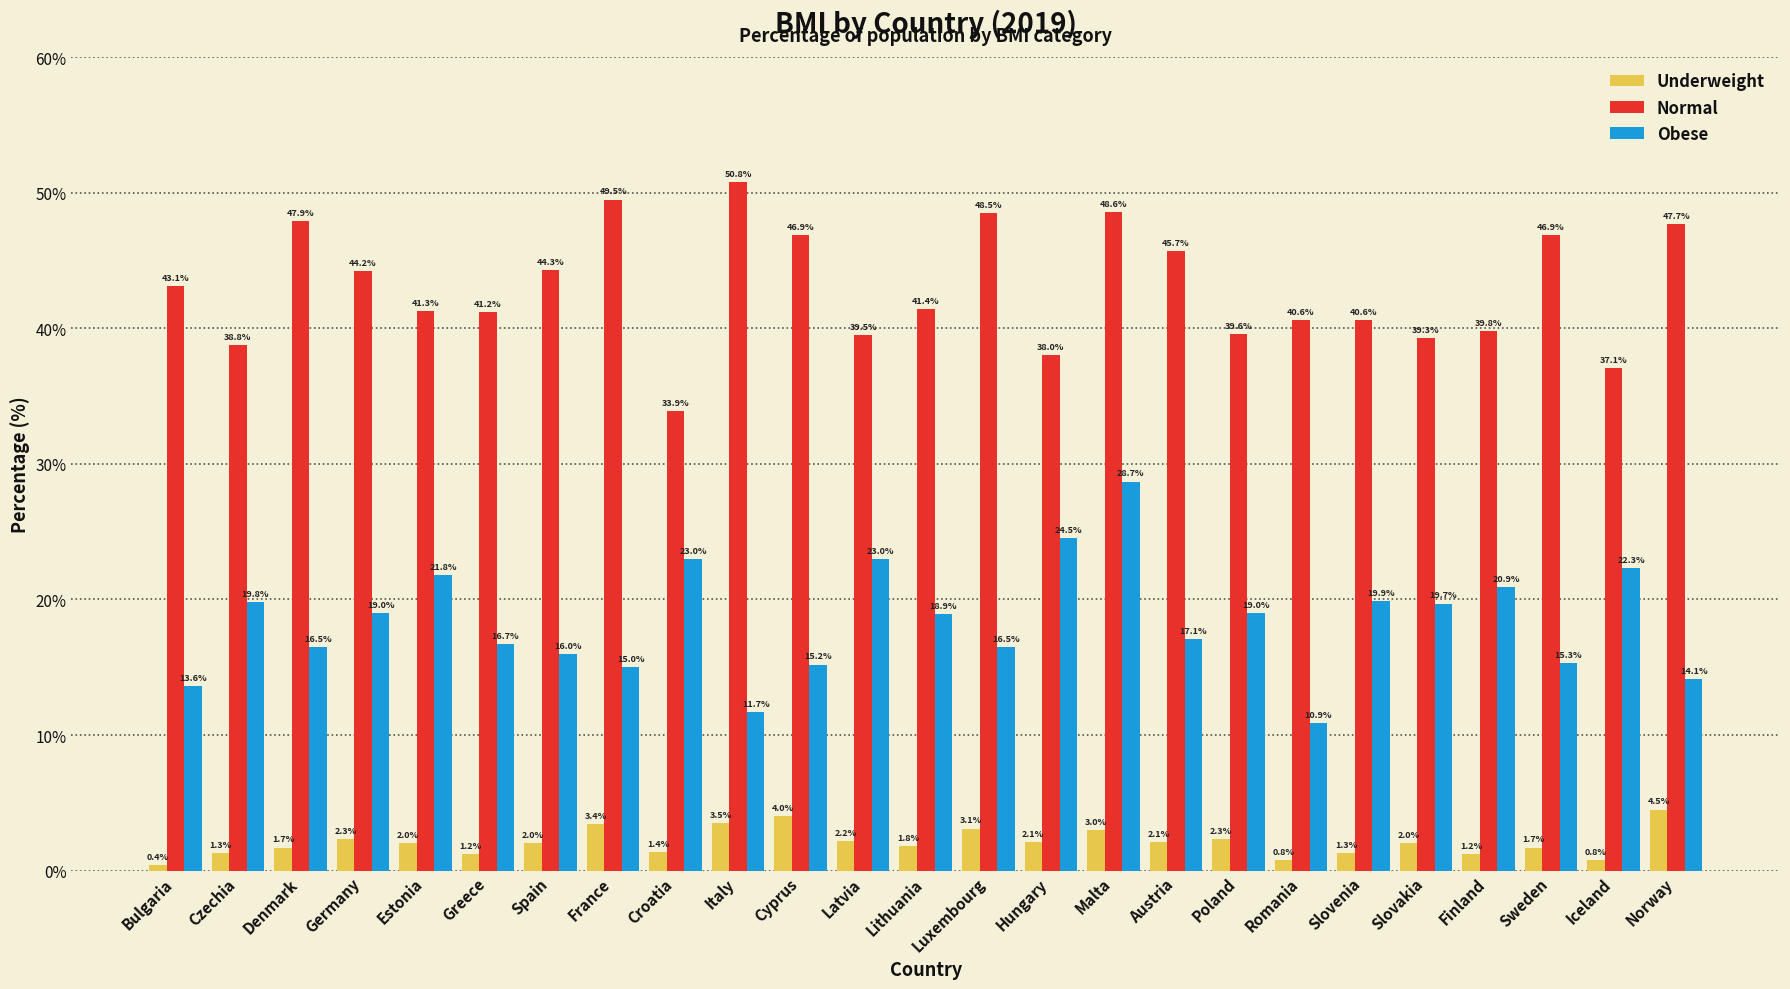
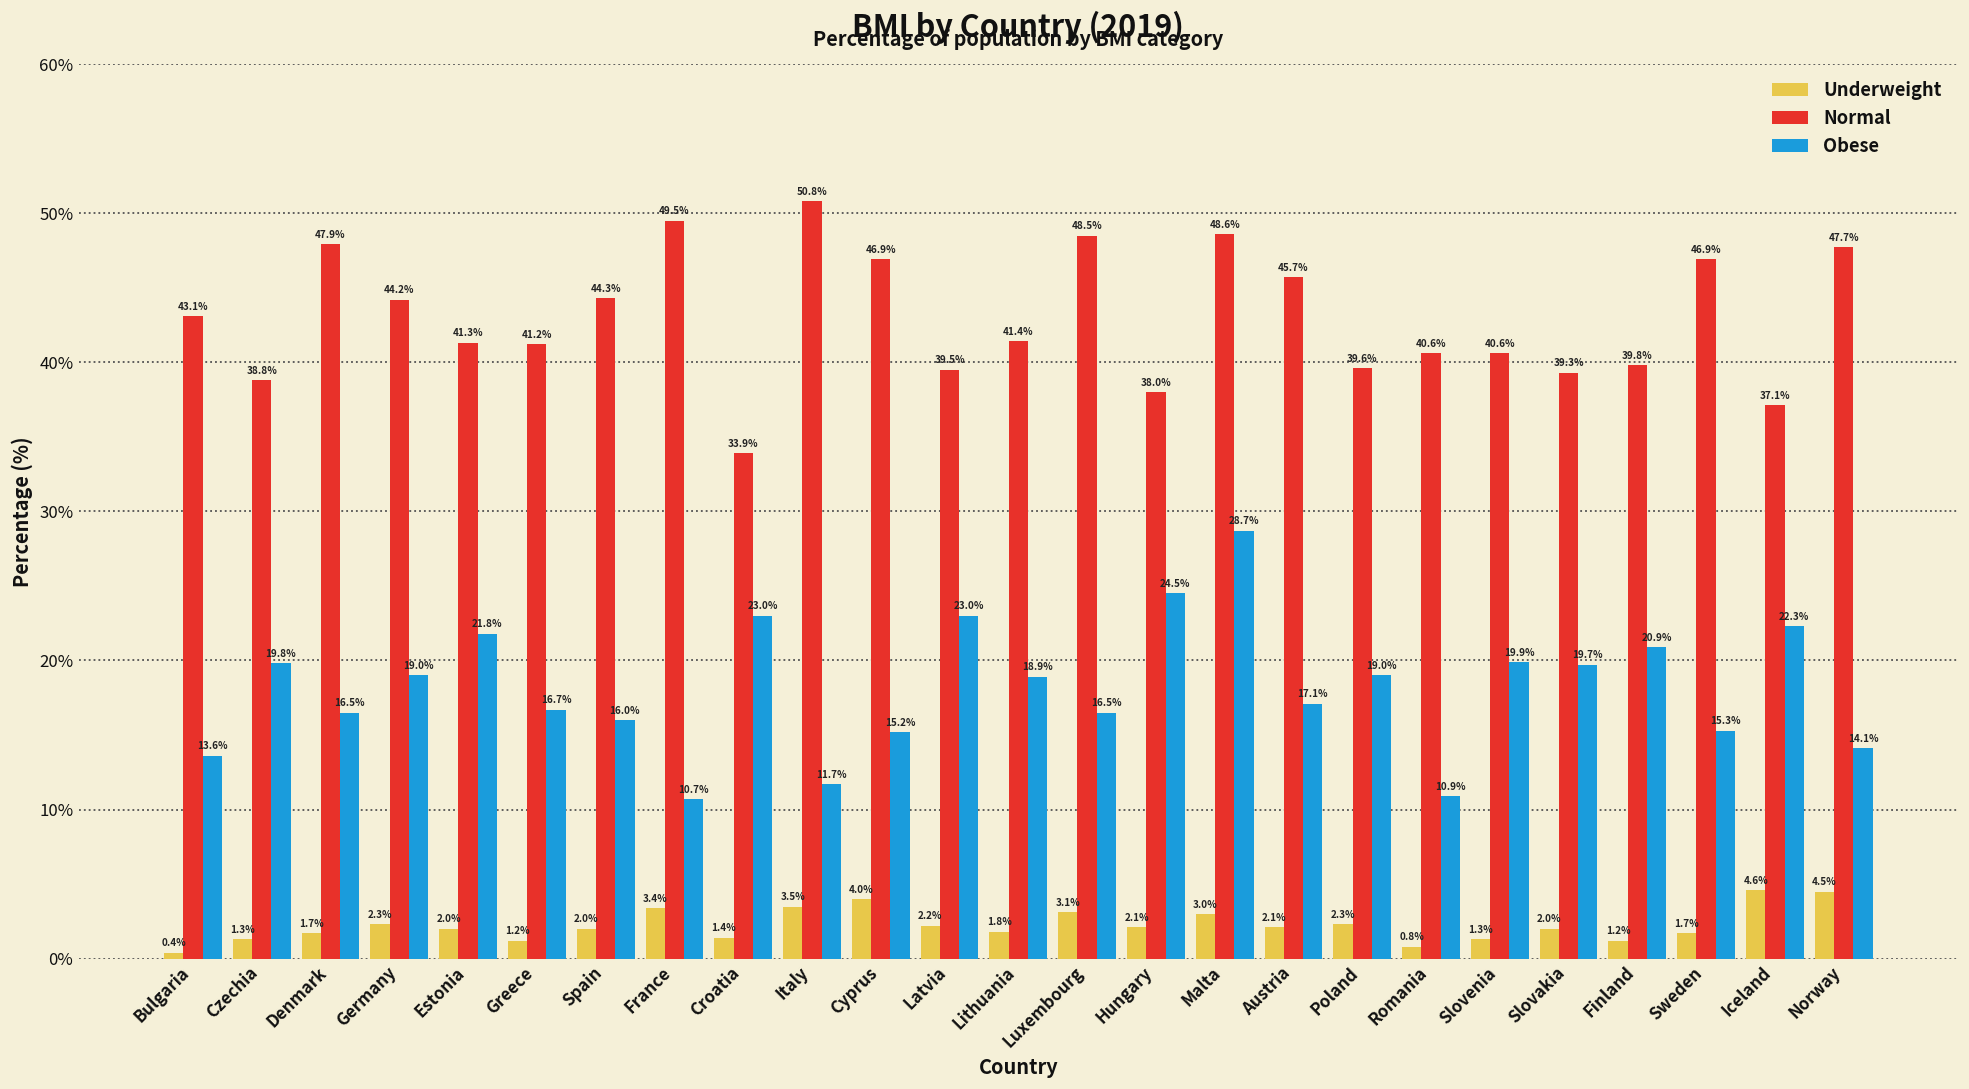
Obese, France: 15.0% -> 10.7%
Underweight, Iceland: 0.8% -> 4.6%
